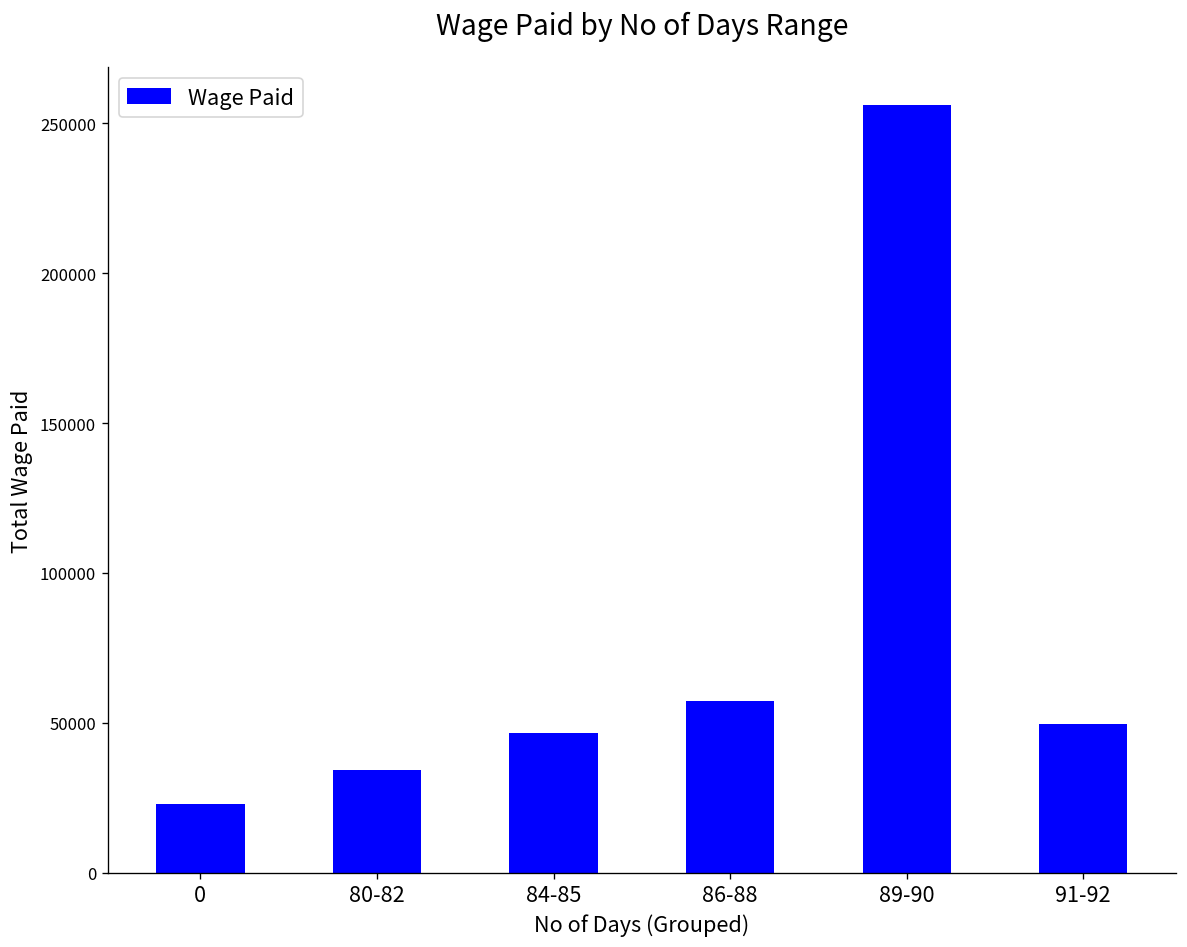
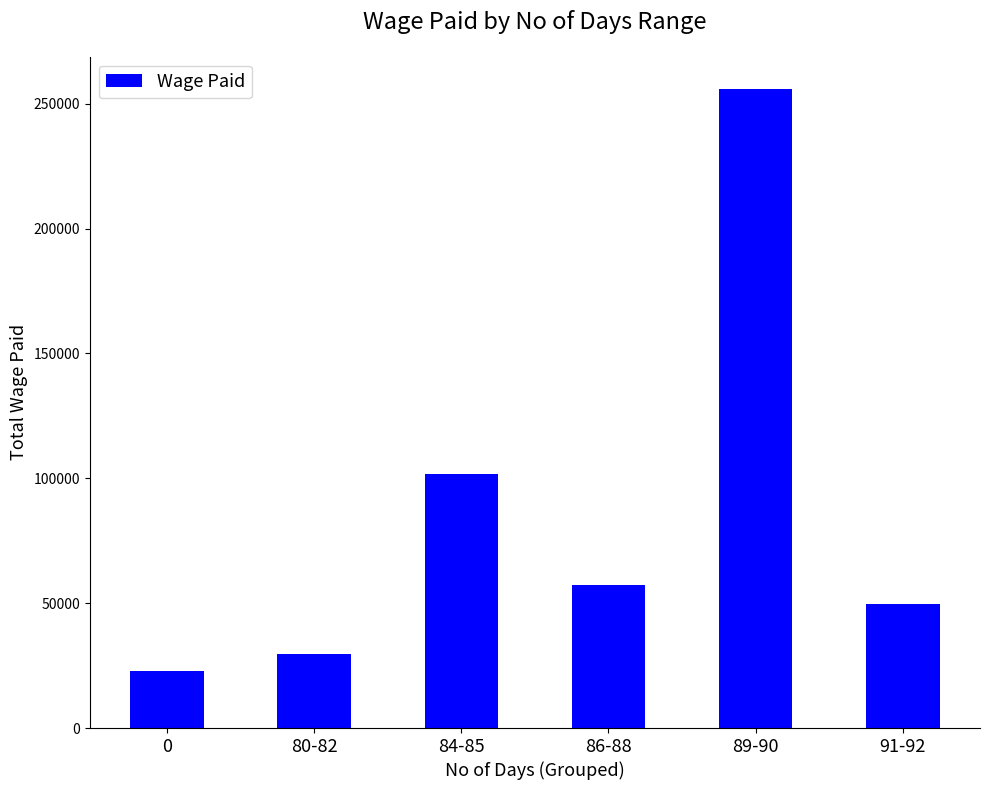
80-82: 34000 -> 30000
84-85: 47000 -> 102000
